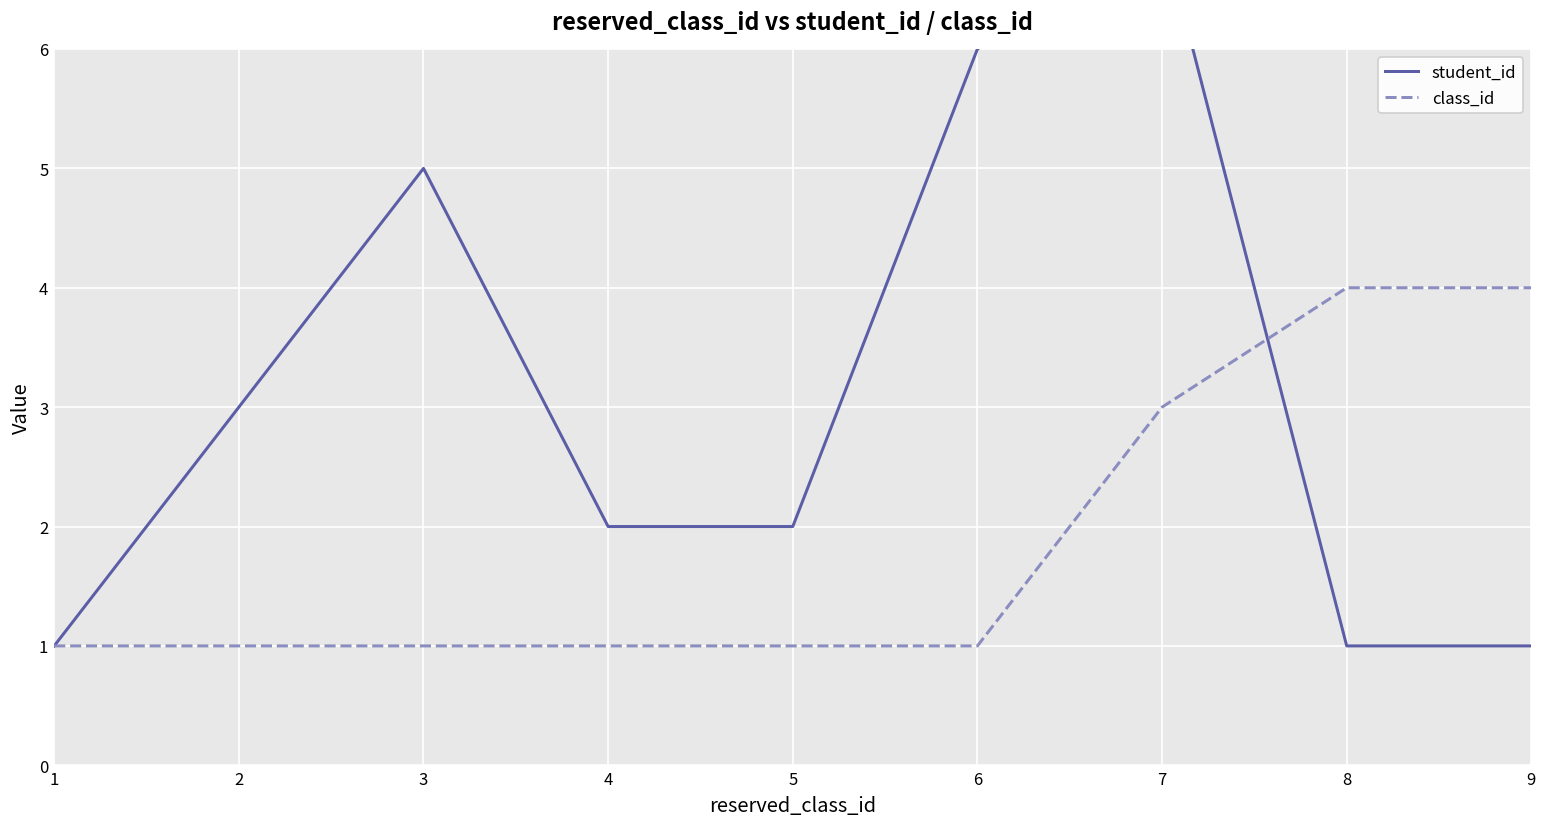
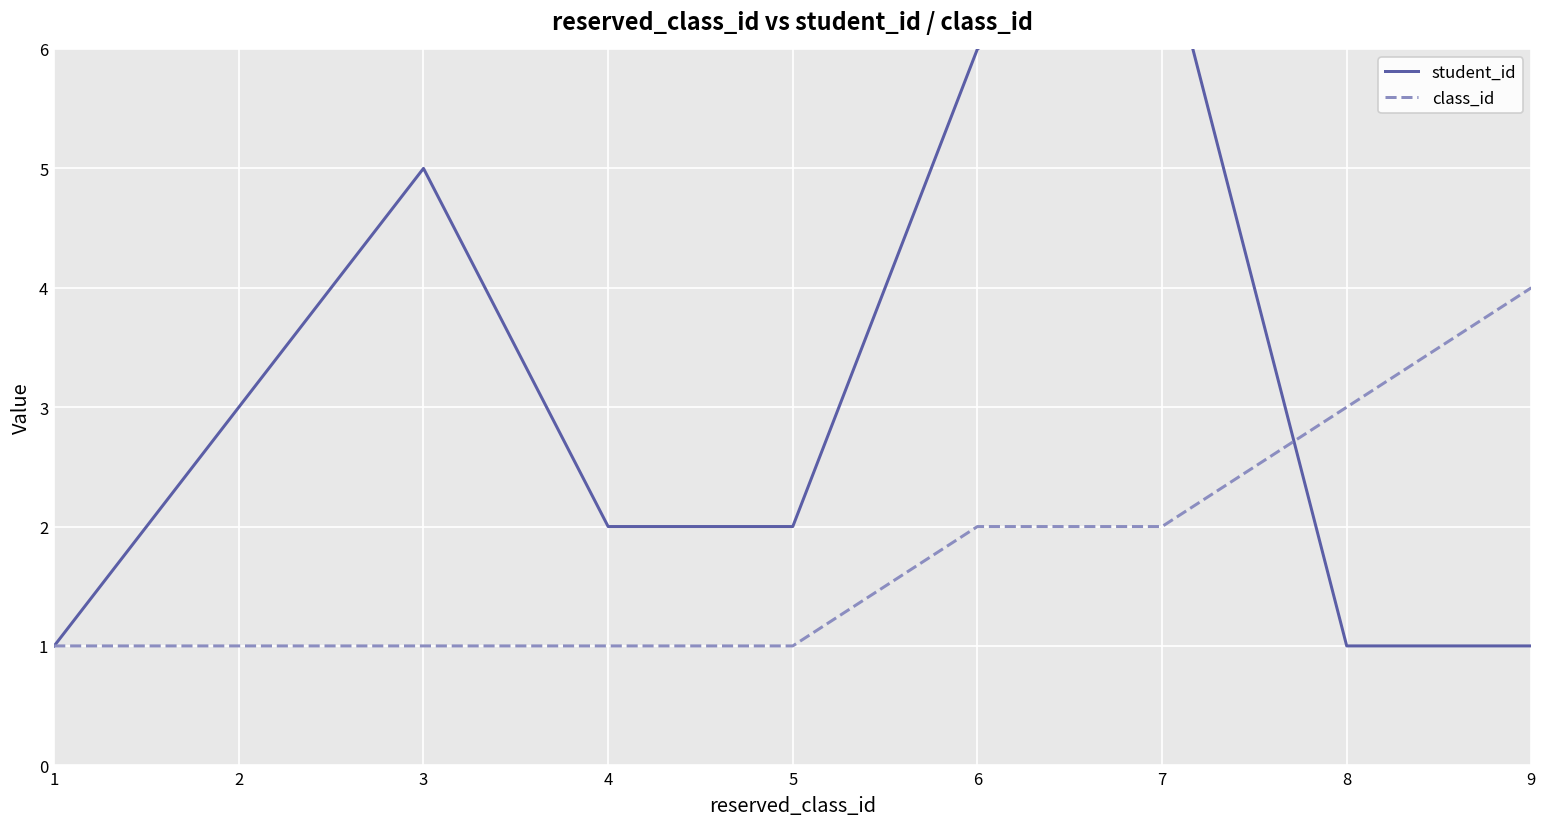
class_id, 6: 1 -> 2
class_id, 7: 3 -> 2
class_id, 8: 4 -> 3
